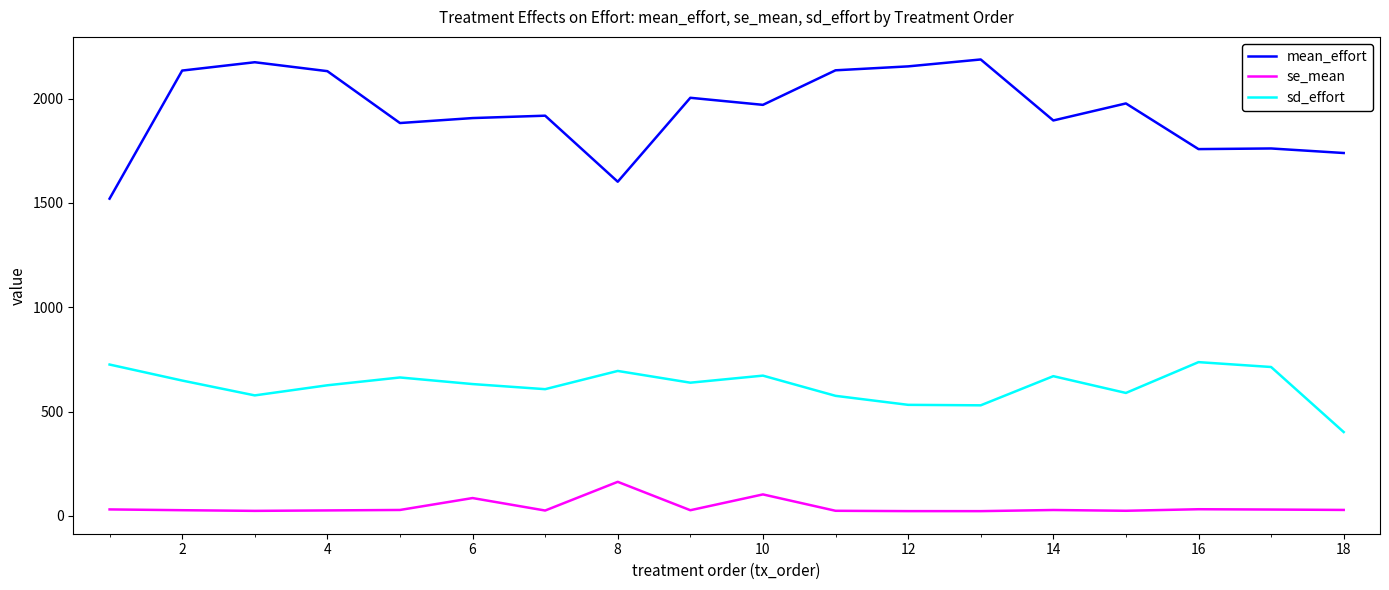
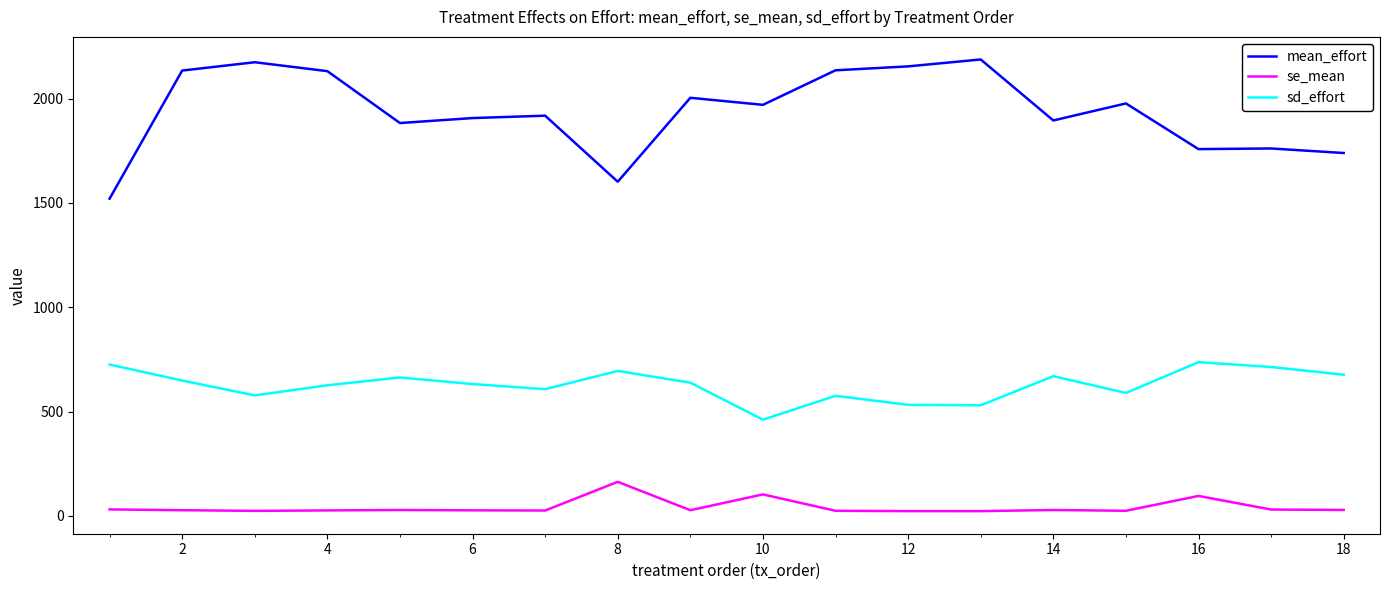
se_mean, 6: 90 -> 30
sd_effort, 10: 670 -> 460
se_mean, 16: 30 -> 100
sd_effort, 18: 400 -> 680
